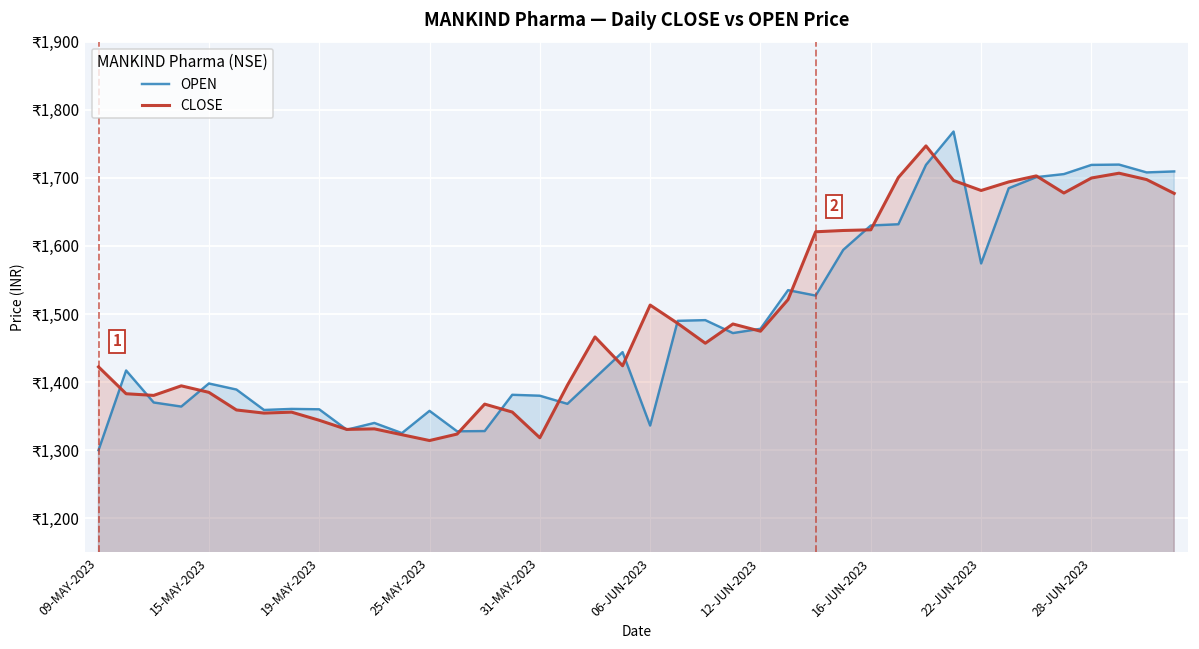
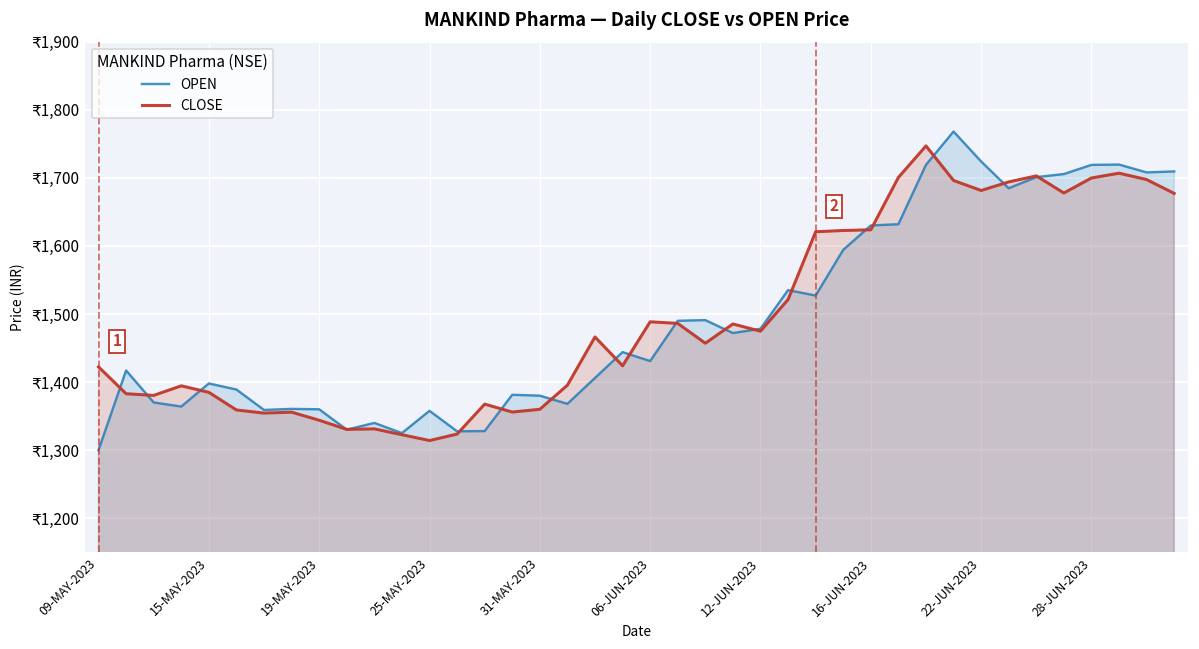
CLOSE, 31-MAY-2023: ₹1,320 -> ₹1,360
OPEN, 06-JUN-2023: ₹1,340 -> ₹1,430
CLOSE, 06-JUN-2023: ₹1,510 -> ₹1,490
OPEN, 22-JUN-2023: ₹1,570 -> ₹1,720
